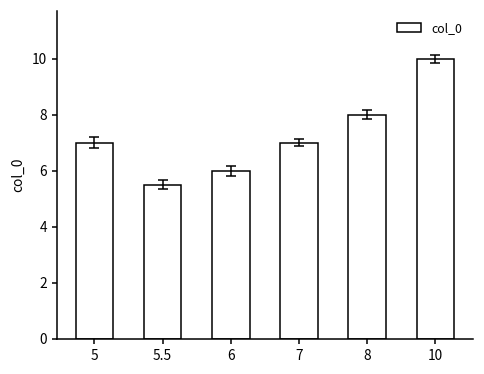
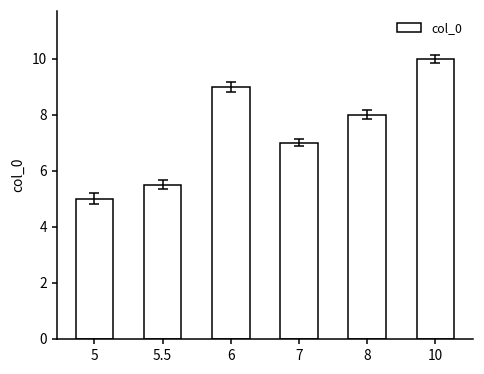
col_0, 5: 7 -> 5
col_0, 6: 6 -> 9
